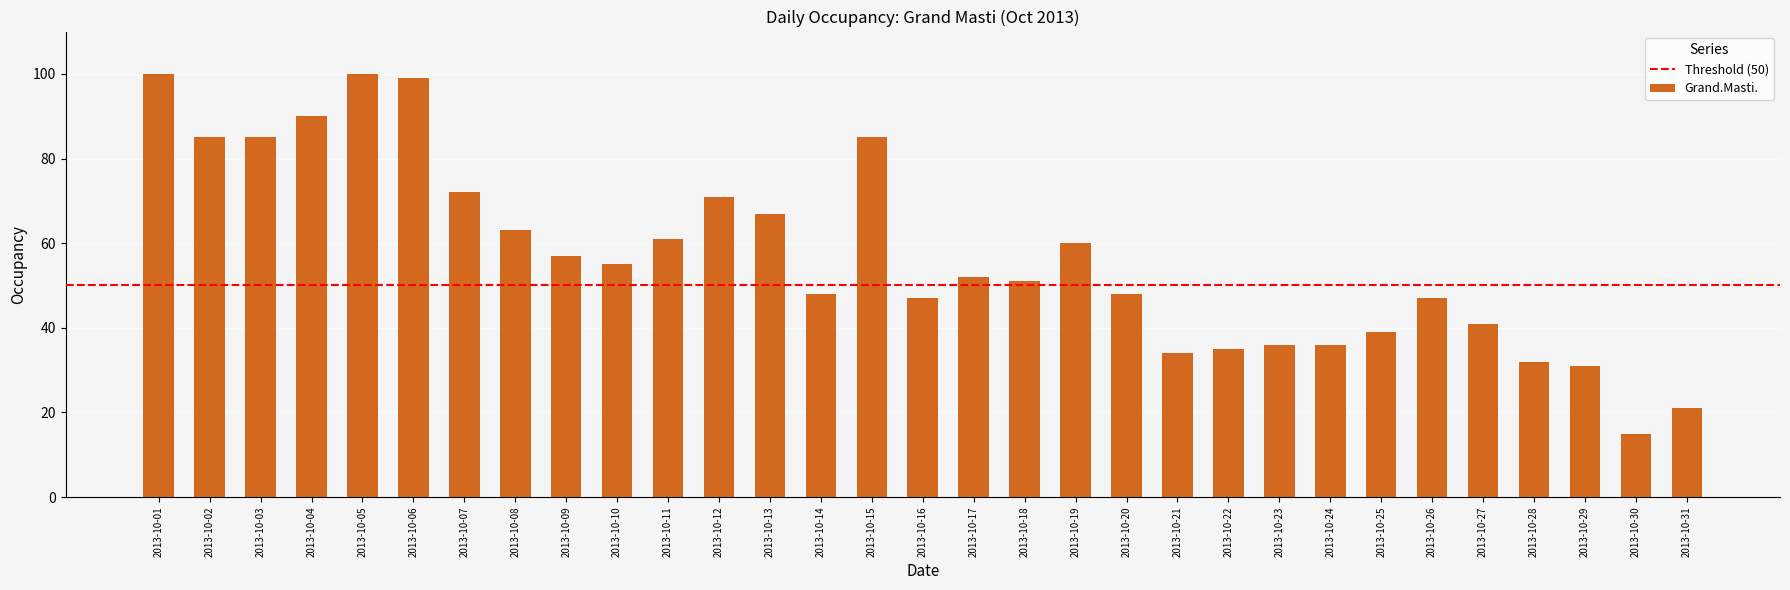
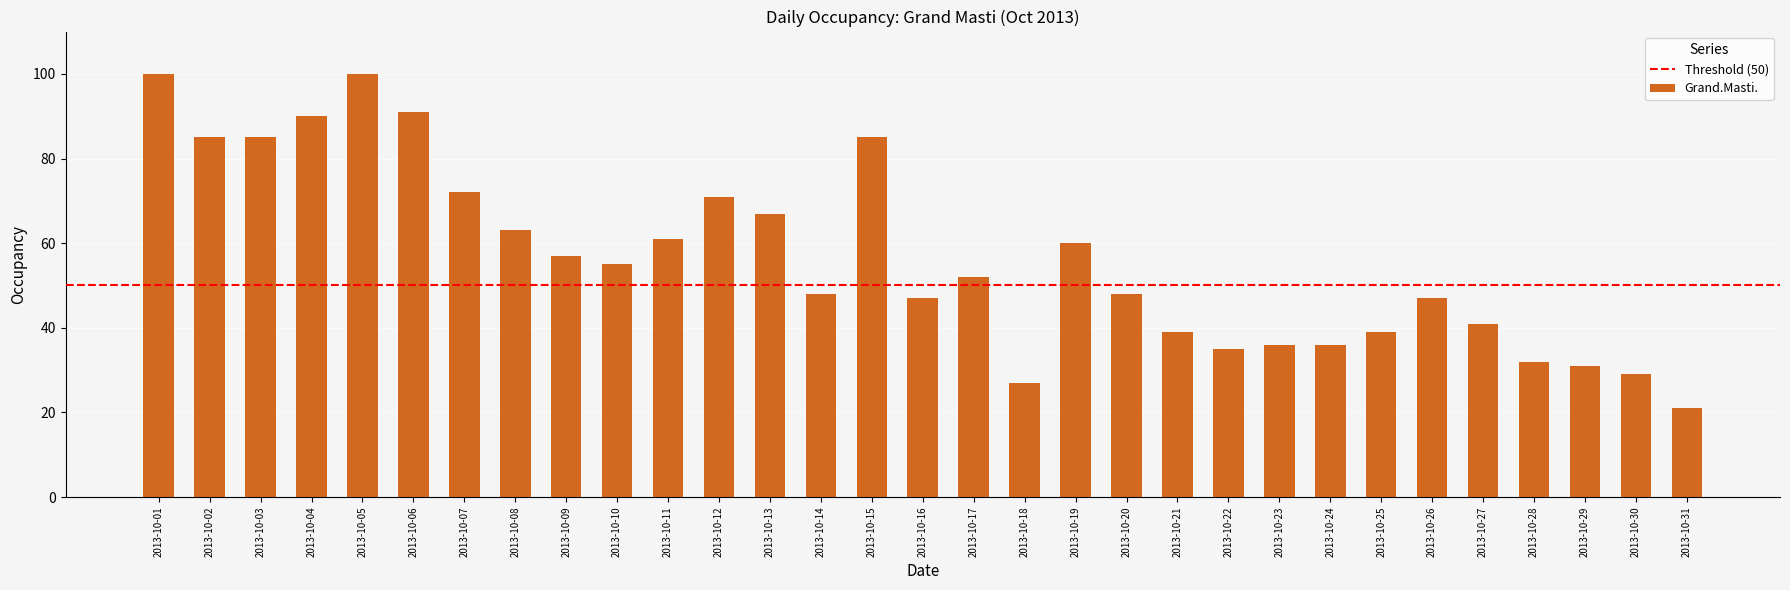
2013-10-06: 99 -> 91
2013-10-18: 51 -> 27
2013-10-21: 34 -> 39
2013-10-30: 15 -> 29
